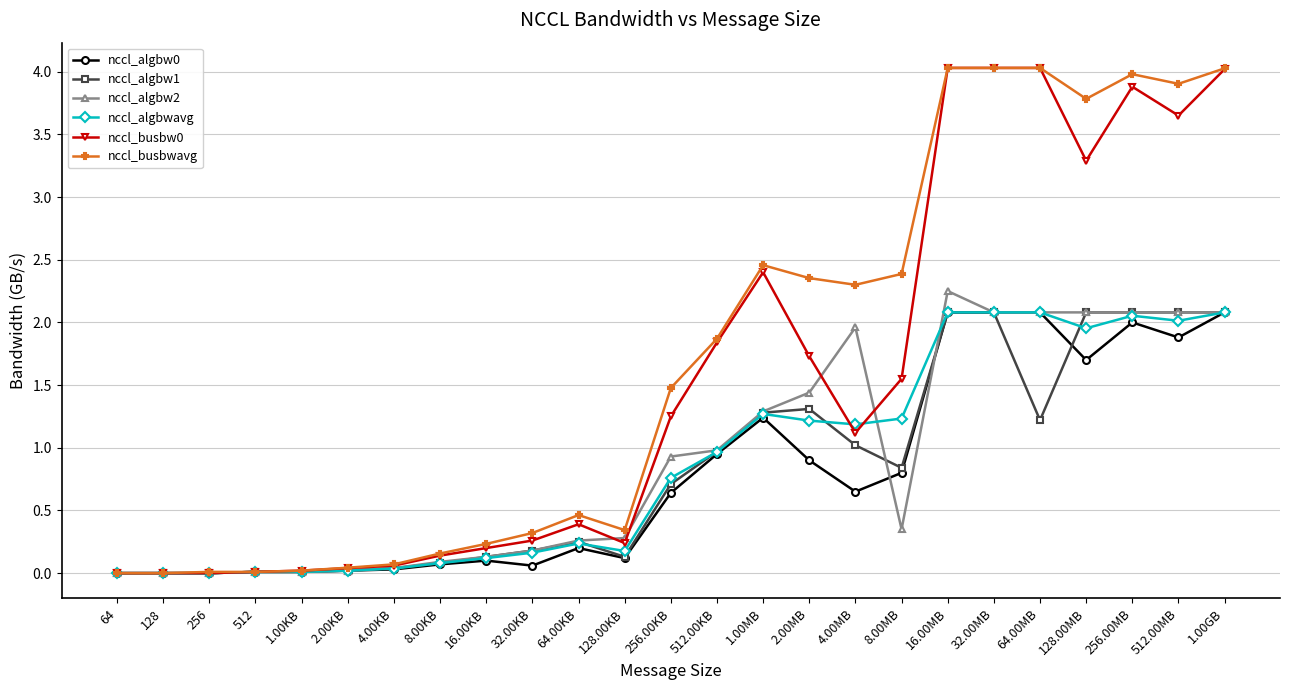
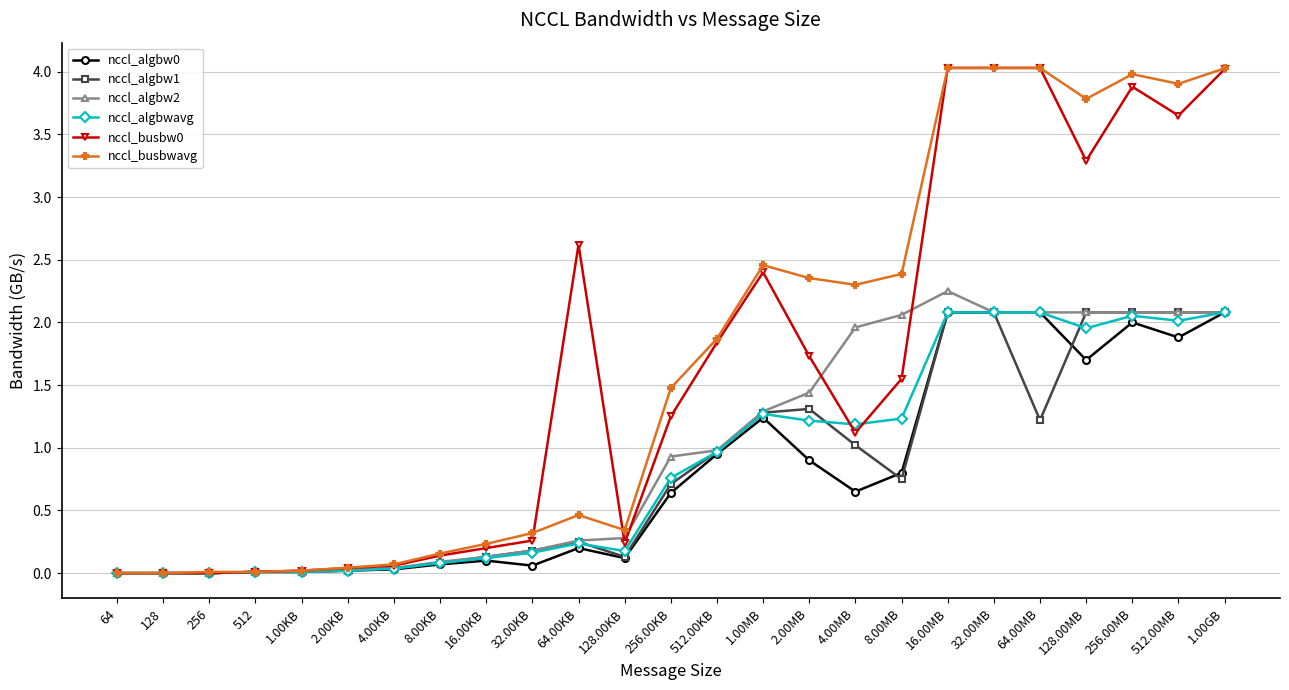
nccl_busbw0, 64.00KB: 0.39 -> 2.62
nccl_algbw1, 8.00MB: 0.84 -> 0.75
nccl_algbw2, 8.00MB: 0.35 -> 2.06
